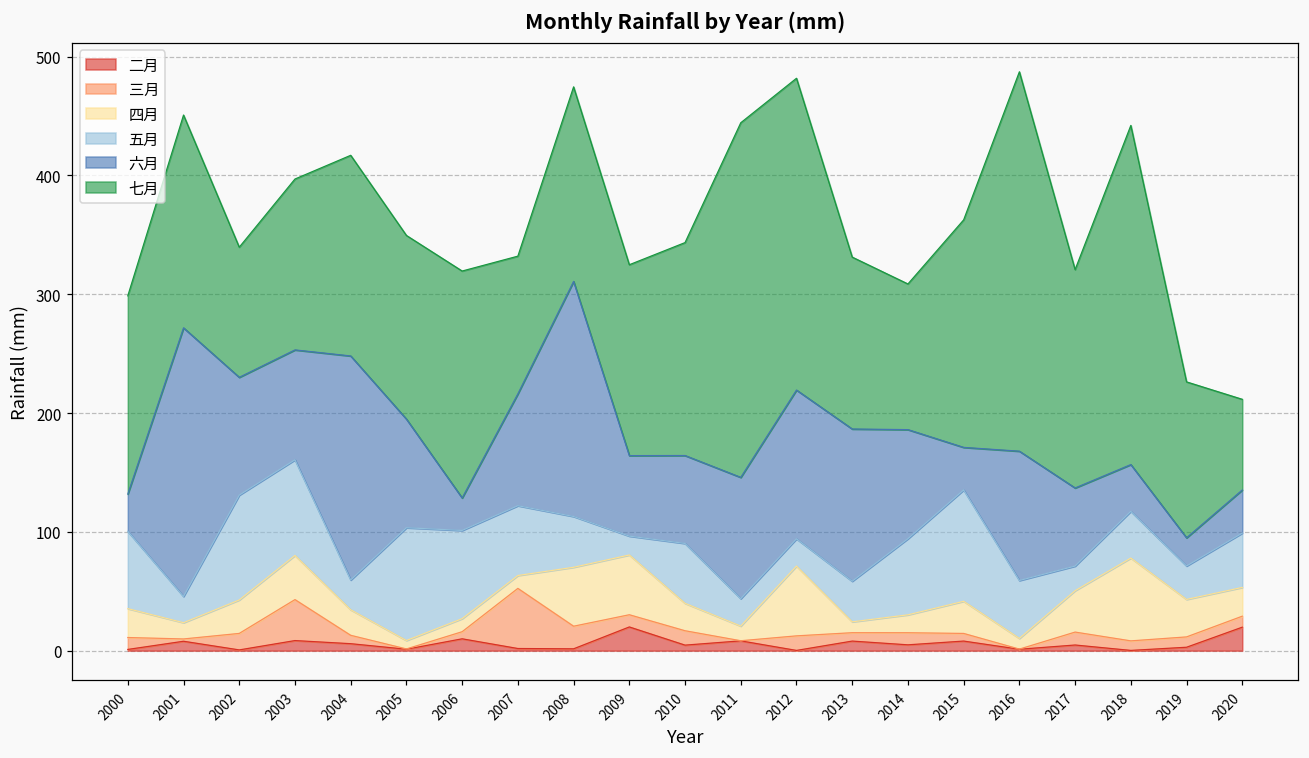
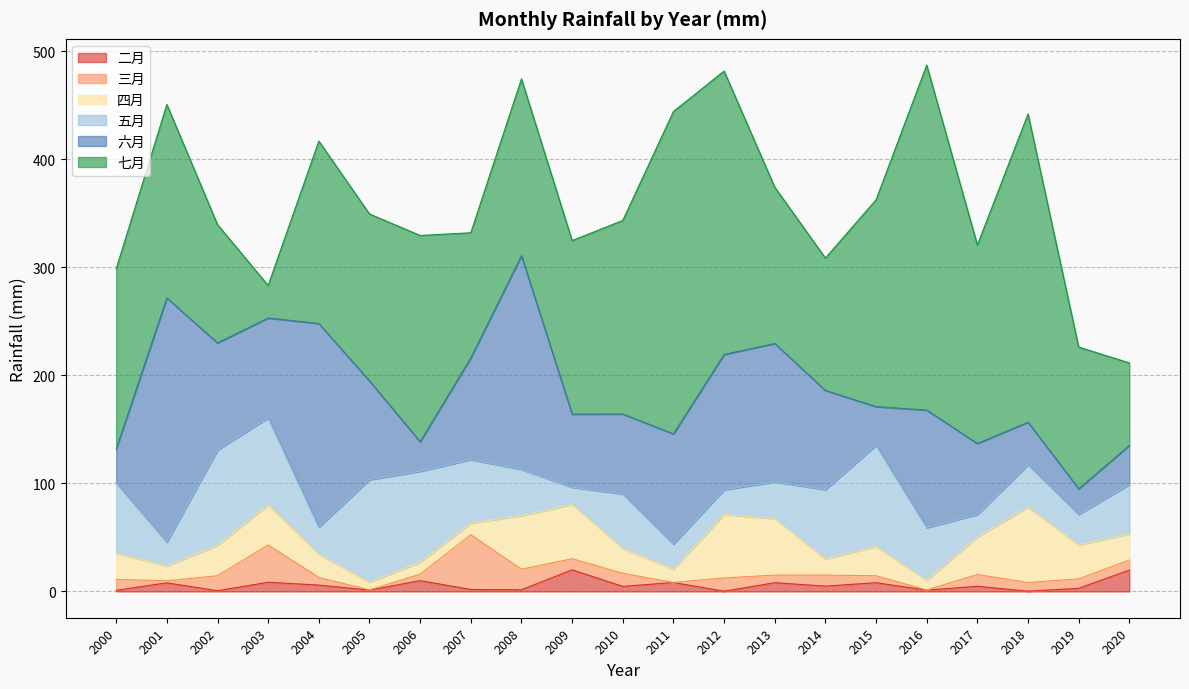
七月, 2003: 144 -> 30
五月, 2006: 74 -> 84
四月, 2013: 9 -> 52
